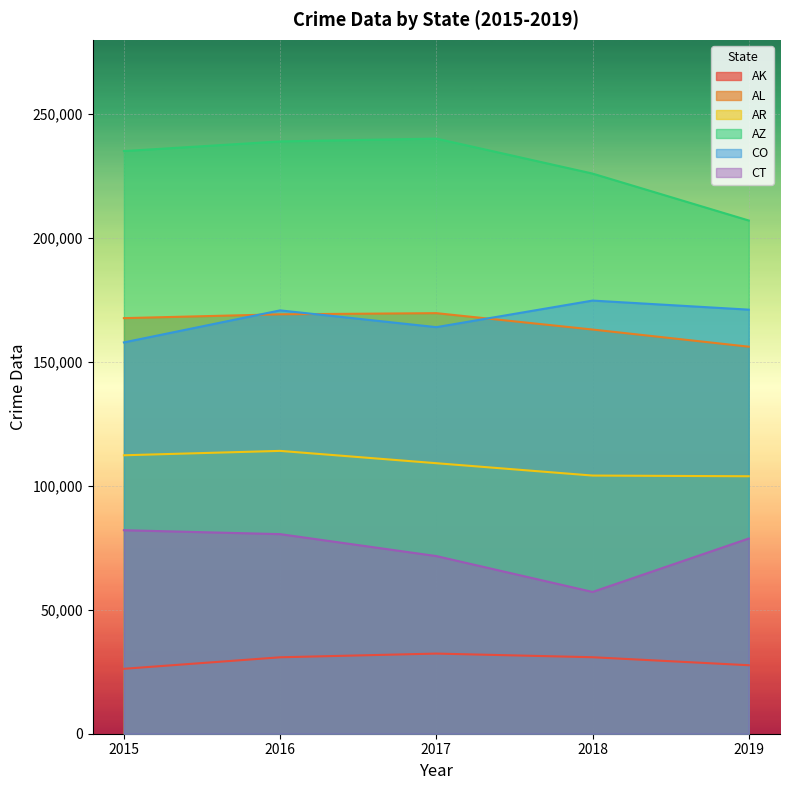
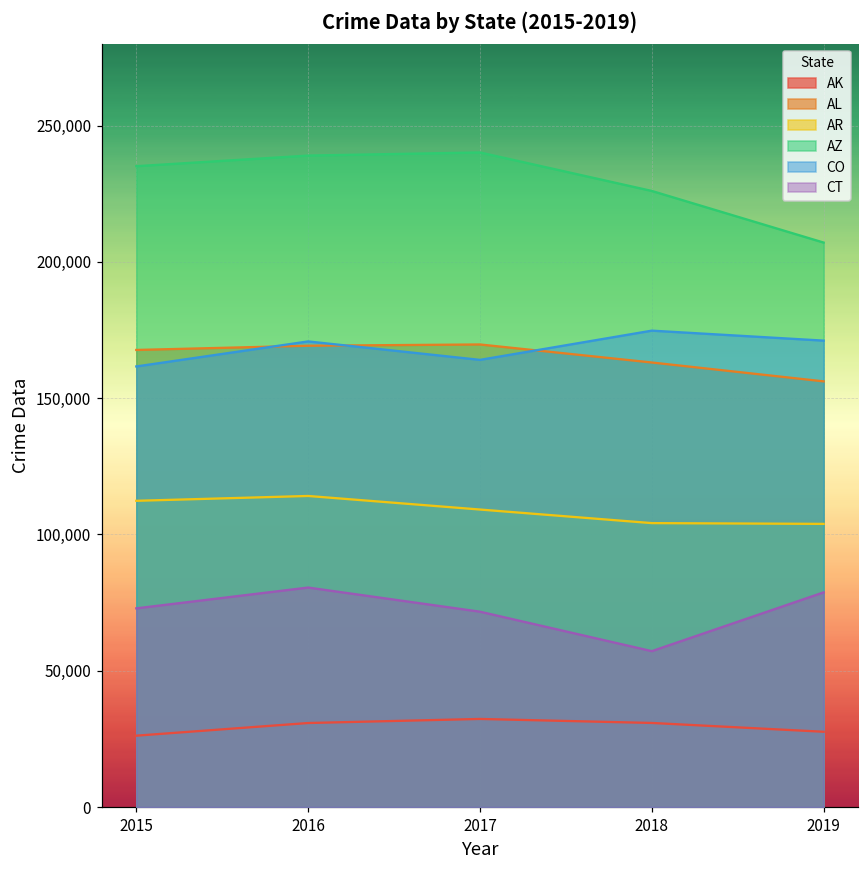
CO, 2015: 158,000 -> 162,000
CT, 2015: 82,000 -> 73,000
